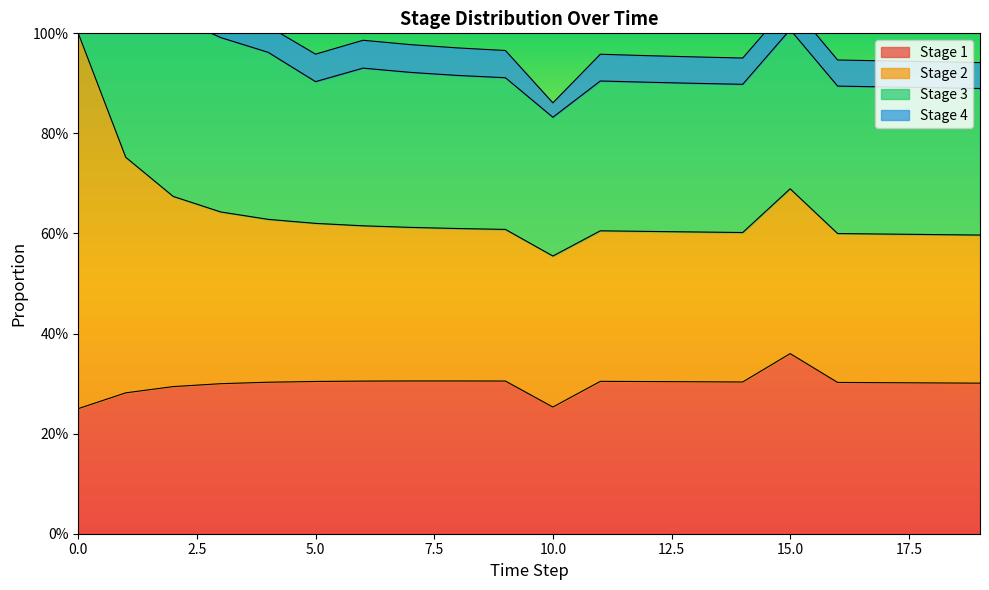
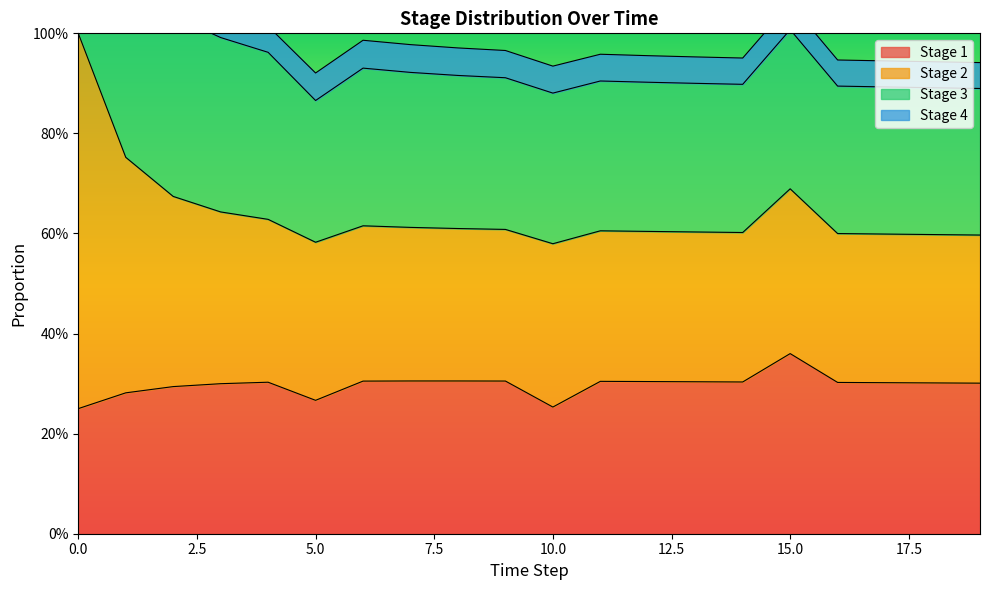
Stage 1, 5.0: 30% -> 27%
Stage 2, 10.0: 30% -> 33%
Stage 3, 10.0: 28% -> 30%
Stage 4, 10.0: 3% -> 5%
